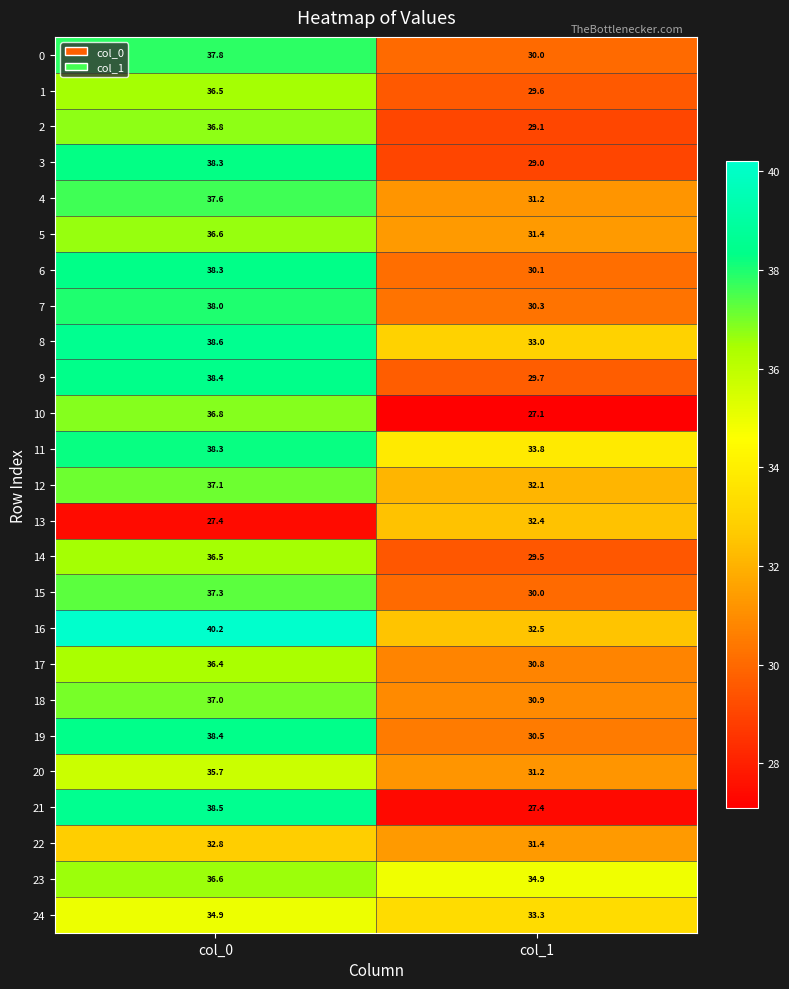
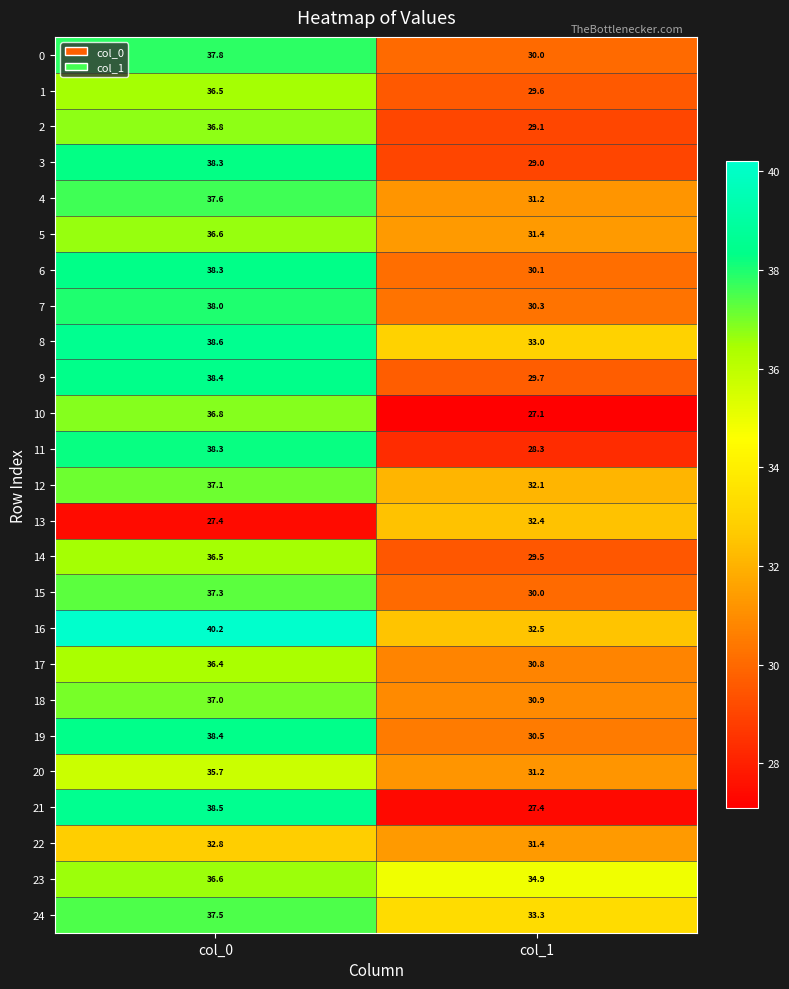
11, col_1: 33.8 -> 28.3
24, col_0: 34.9 -> 37.5
